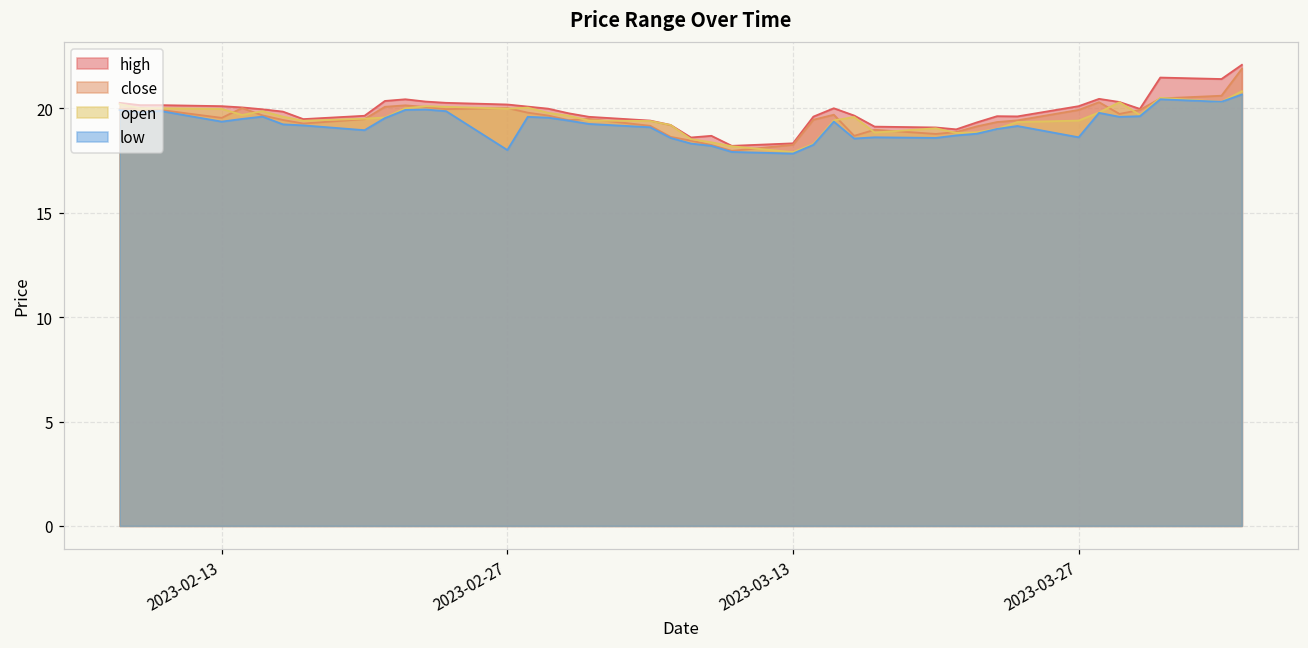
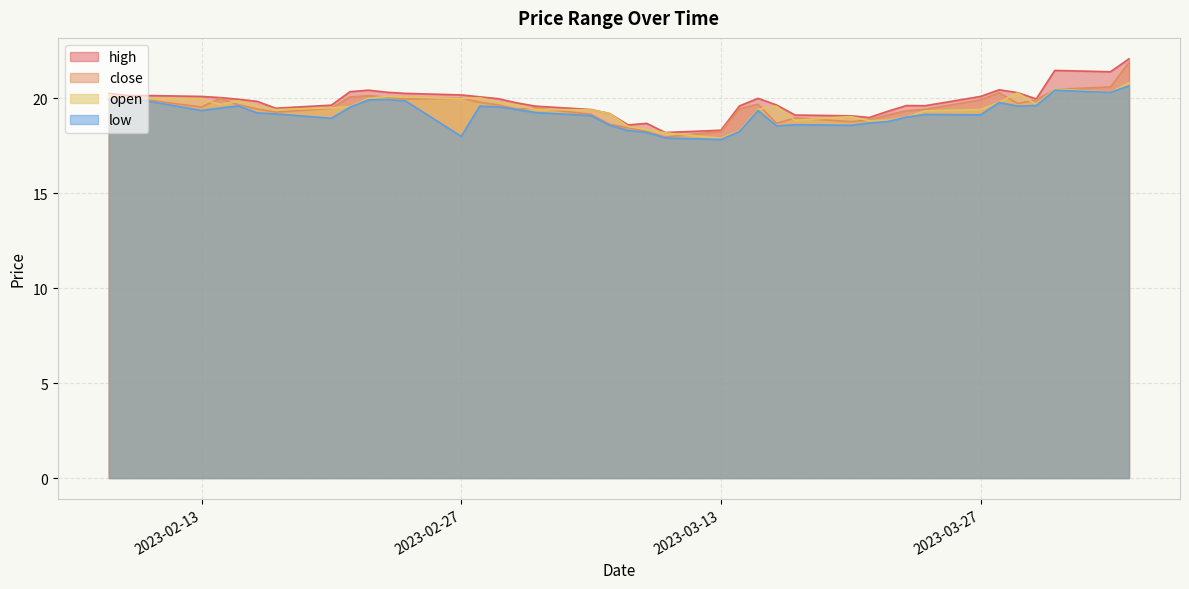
low, 2023-03-27: 18.6 -> 19.1
